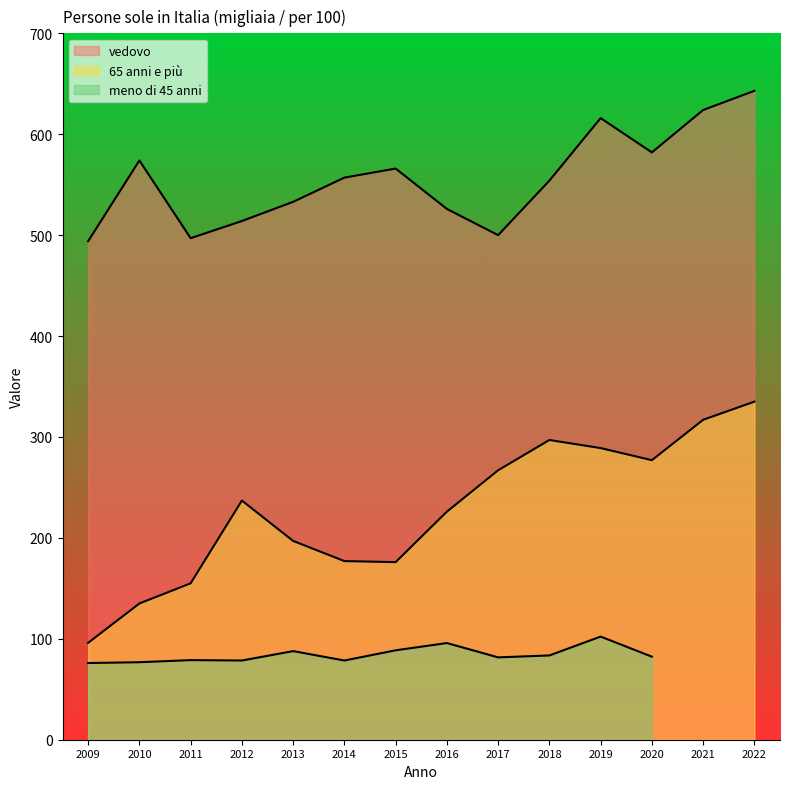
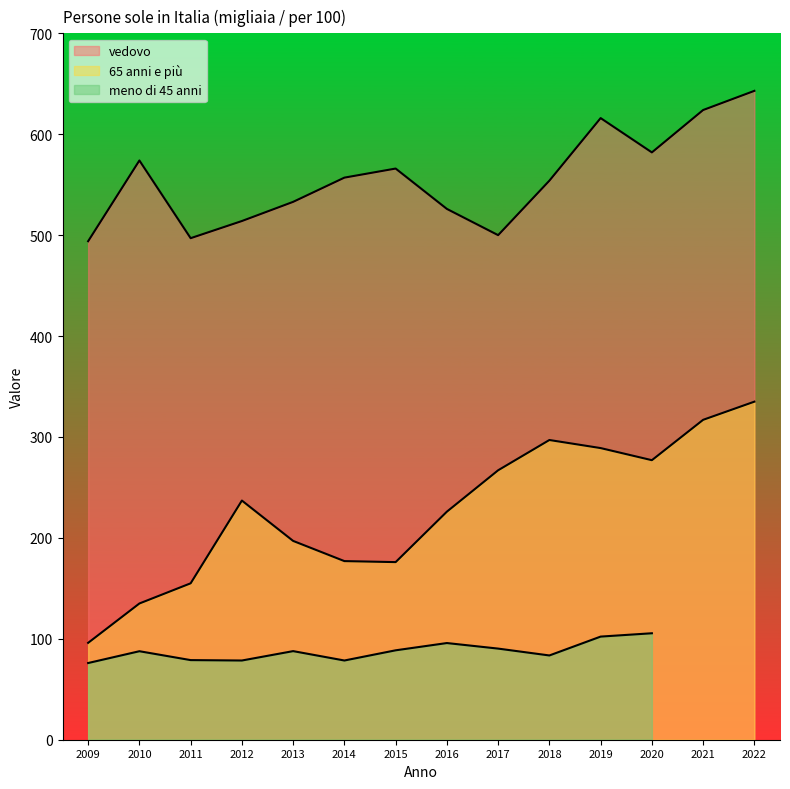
meno di 45 anni, 2010: 77 -> 88
meno di 45 anni, 2017: 82 -> 90
meno di 45 anni, 2020: 82 -> 106
